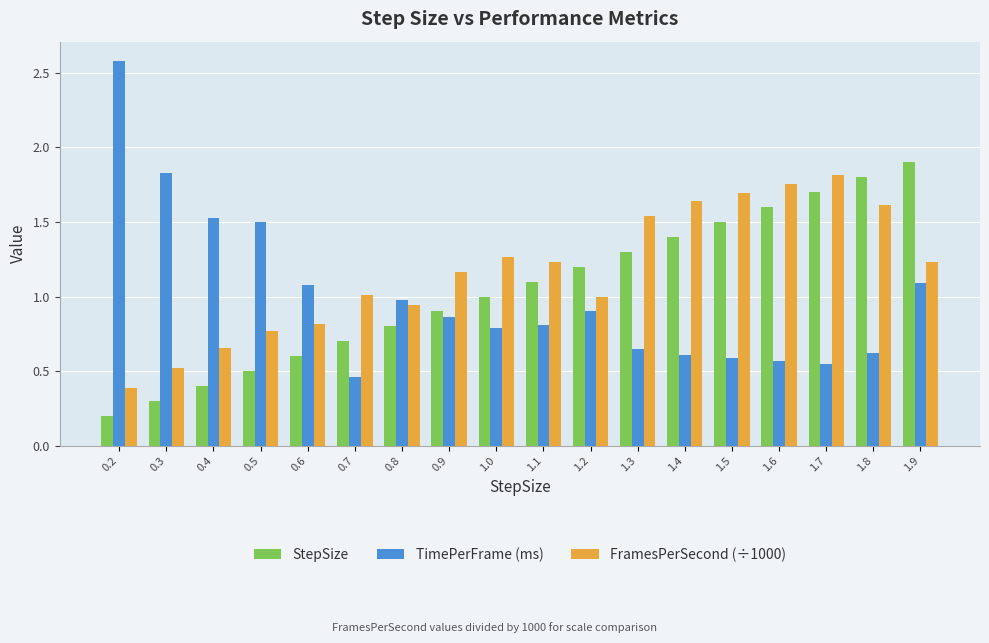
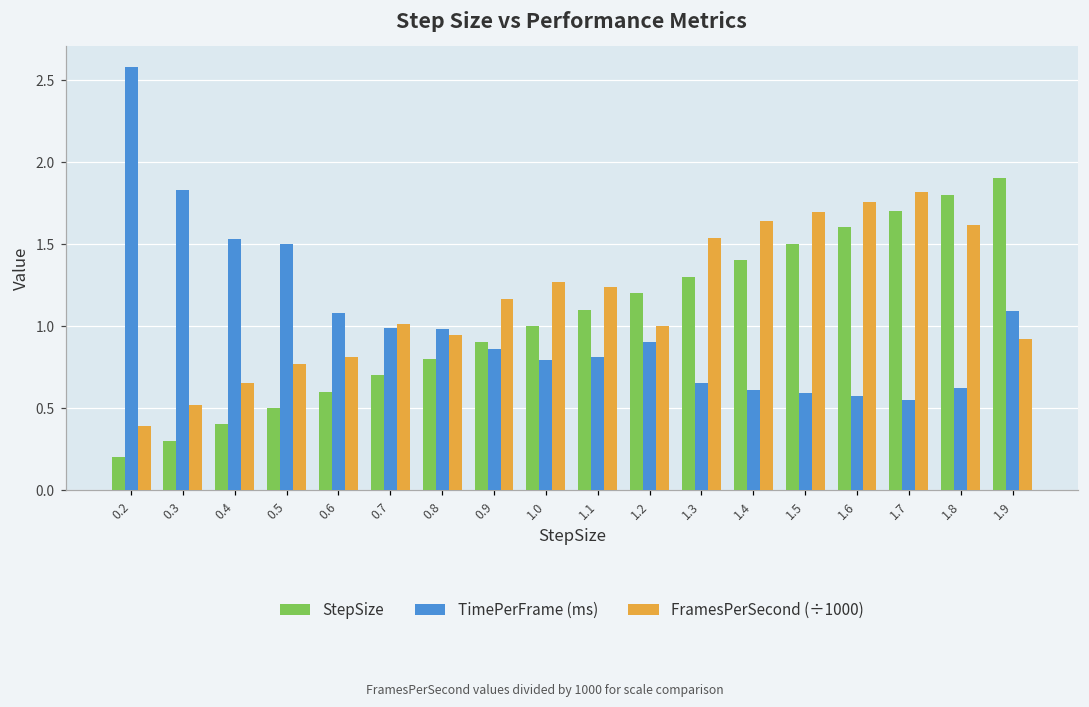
TimePerFrame (ms), 0.7: 0.46 -> 0.99
FramesPerSecond (÷1000), 1.9: 1.23 -> 0.92
